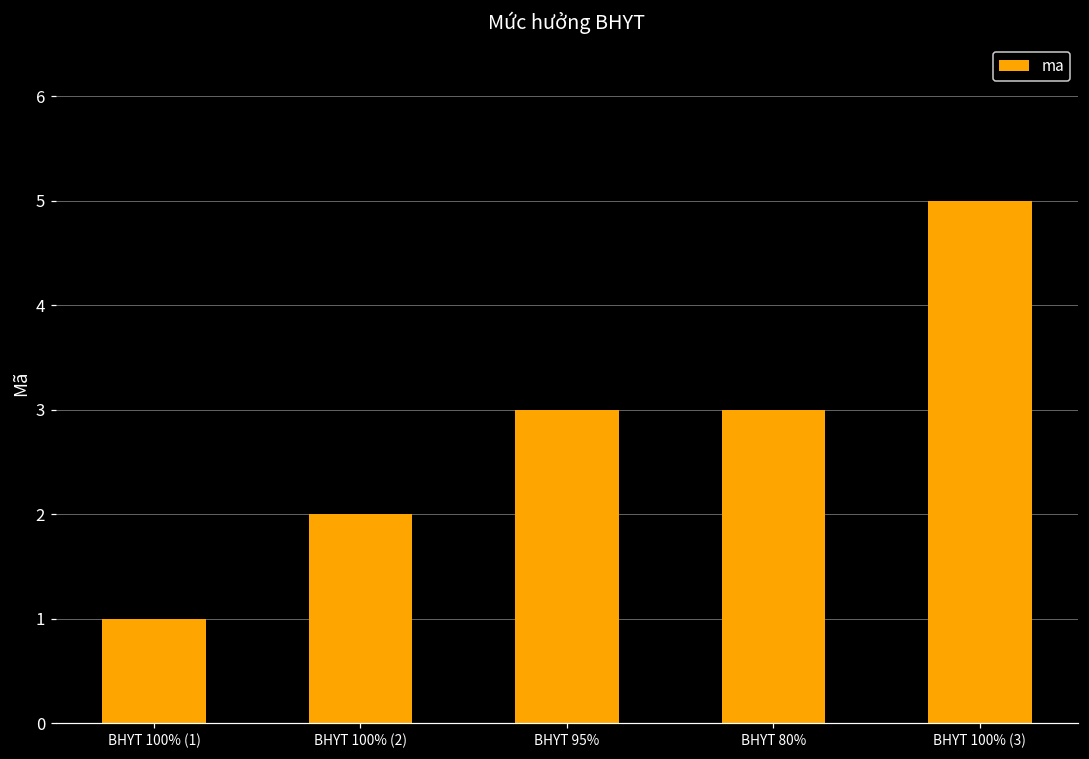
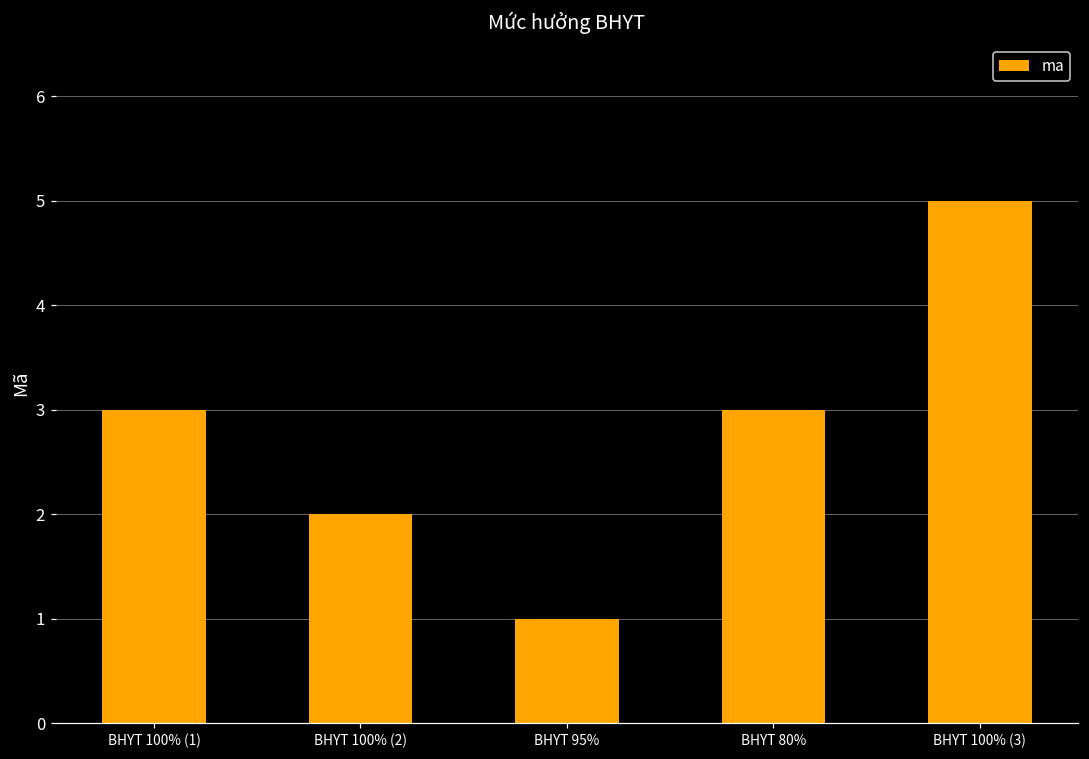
BHYT 100% (1): 1 -> 3
BHYT 95%: 3 -> 1
